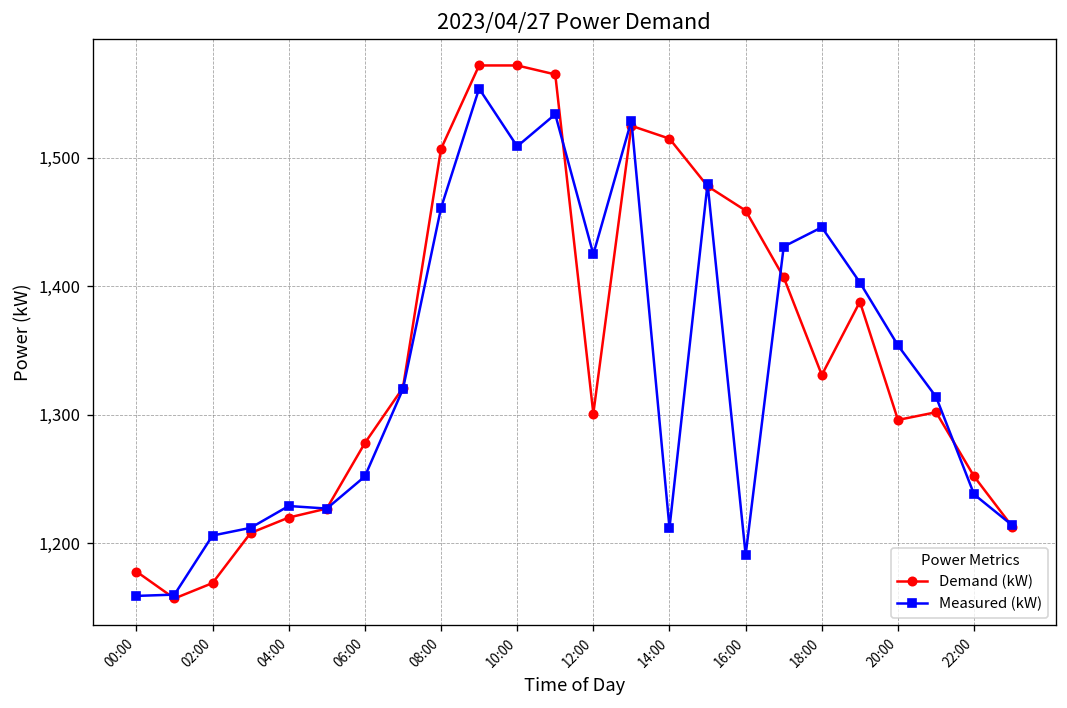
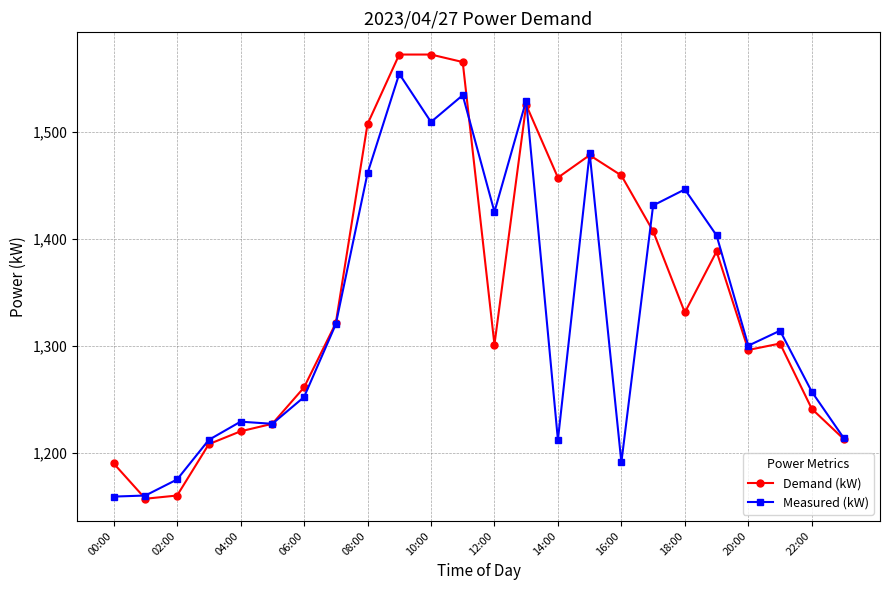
Demand (kW), 00:00: 1,178 -> 1,190
Demand (kW), 02:00: 1,169 -> 1,160
Measured (kW), 02:00: 1,206 -> 1,175
Demand (kW), 06:00: 1,278 -> 1,261
Demand (kW), 14:00: 1,515 -> 1,457
Measured (kW), 20:00: 1,354 -> 1,300
Demand (kW), 22:00: 1,252 -> 1,241
Measured (kW), 22:00: 1,238 -> 1,257
